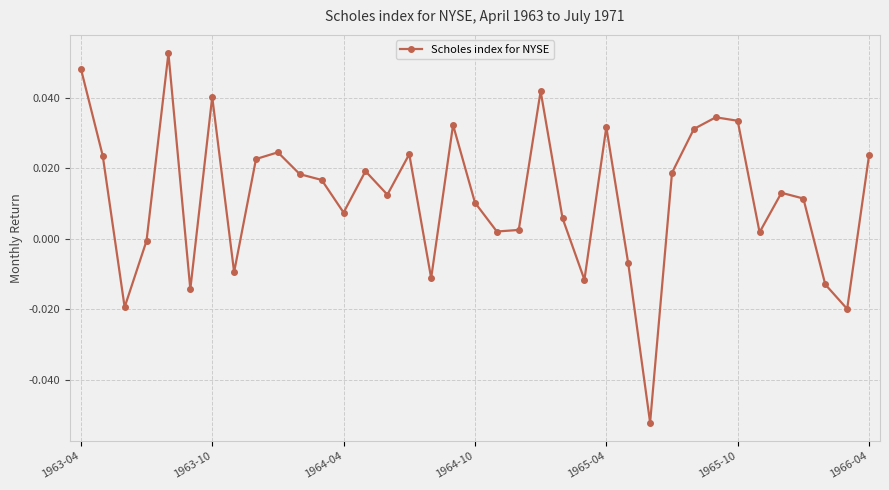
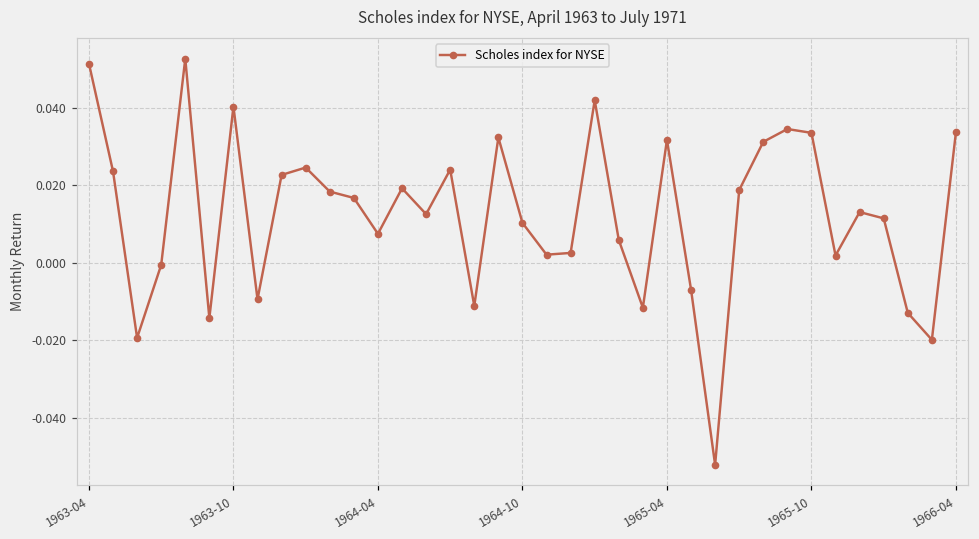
1963-04: 0.048 -> 0.051
1966-04: 0.024 -> 0.034
